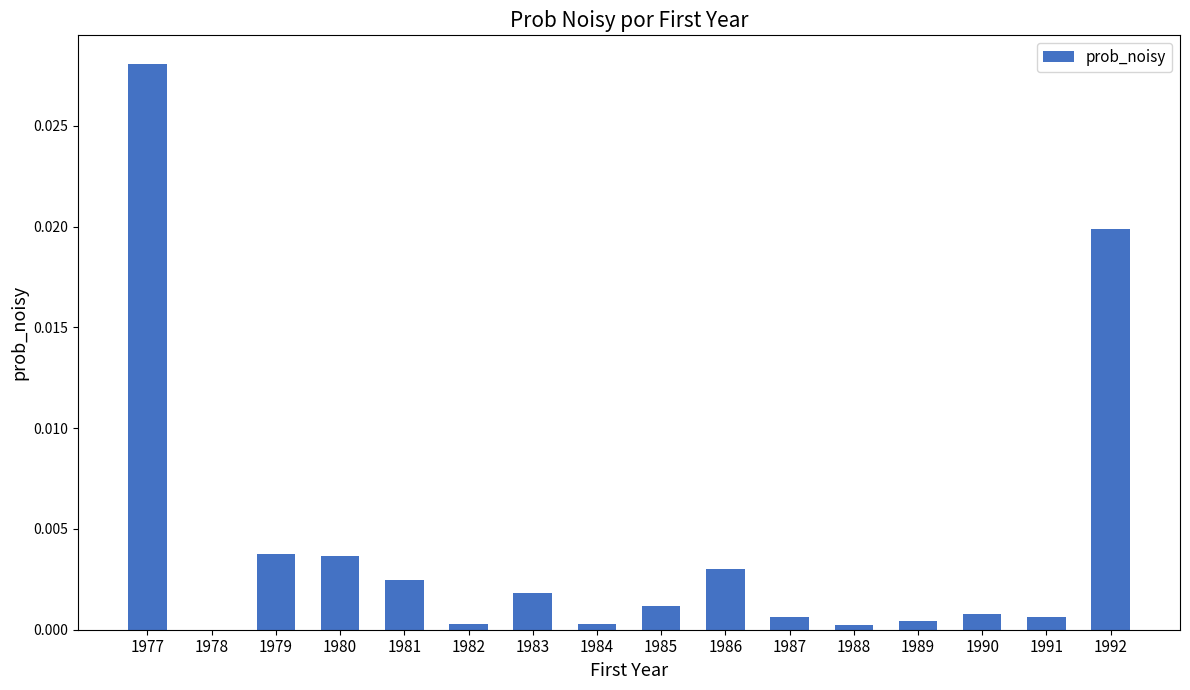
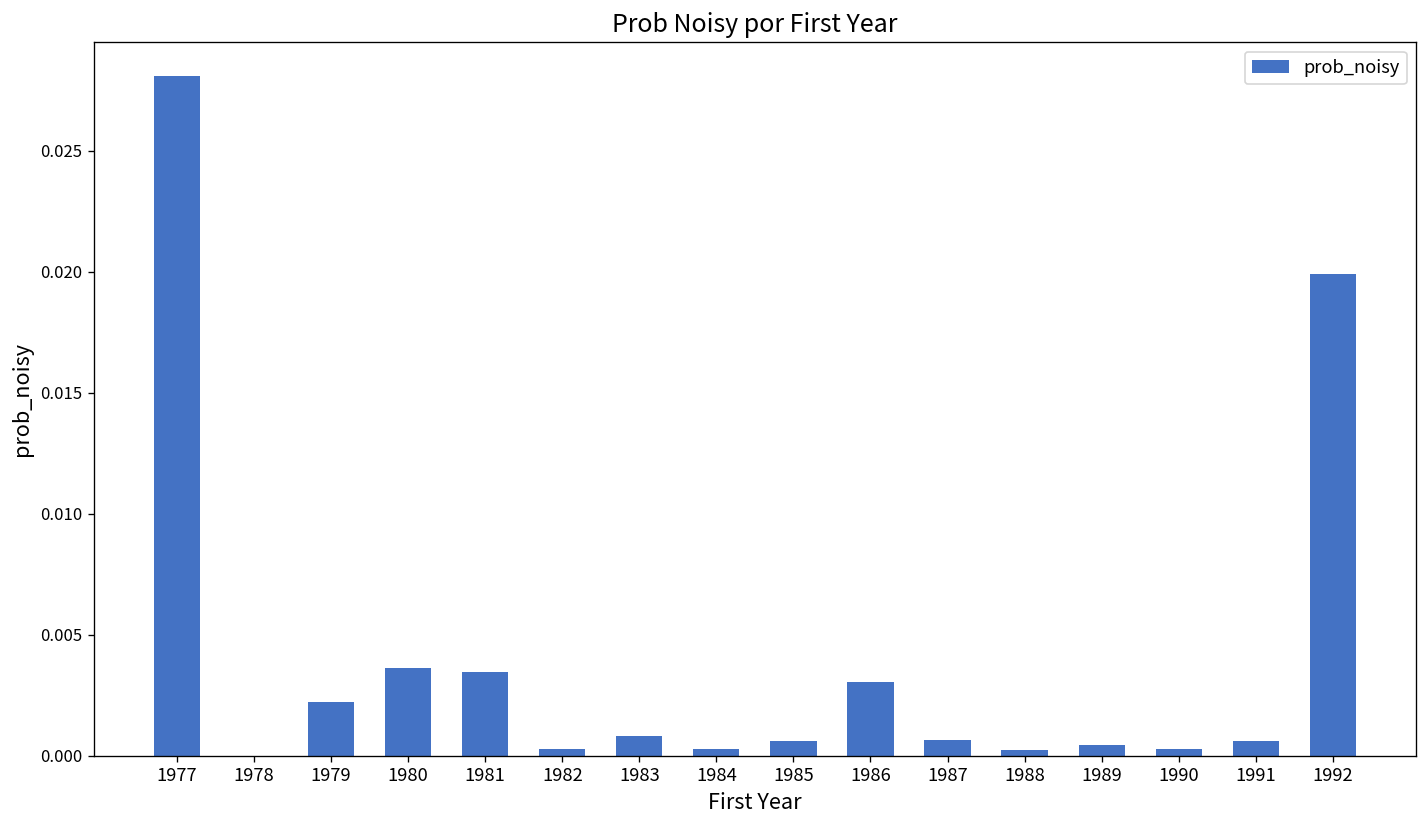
1979: 0.0038 -> 0.0022
1981: 0.0025 -> 0.0035
1983: 0.0018 -> 0.0008
1985: 0.0012 -> 0.0006
1990: 0.0008 -> 0.0003
